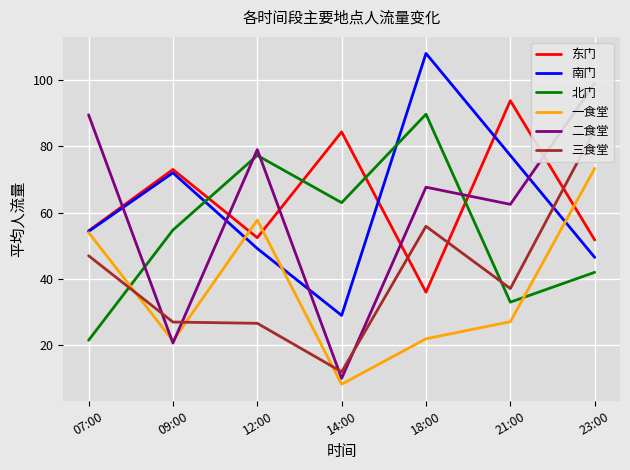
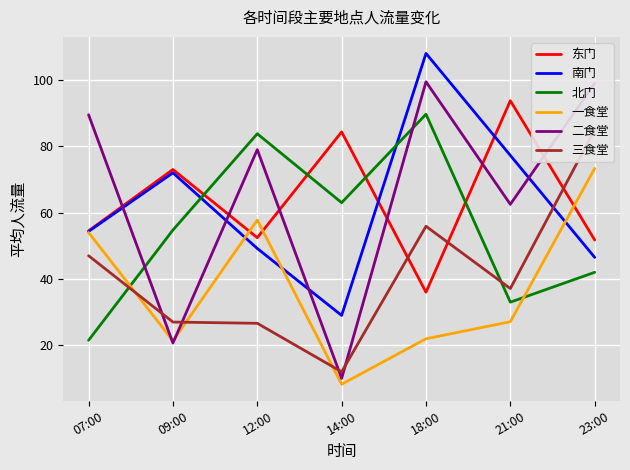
北门, 12:00: 77 -> 84
二食堂, 18:00: 68 -> 99
